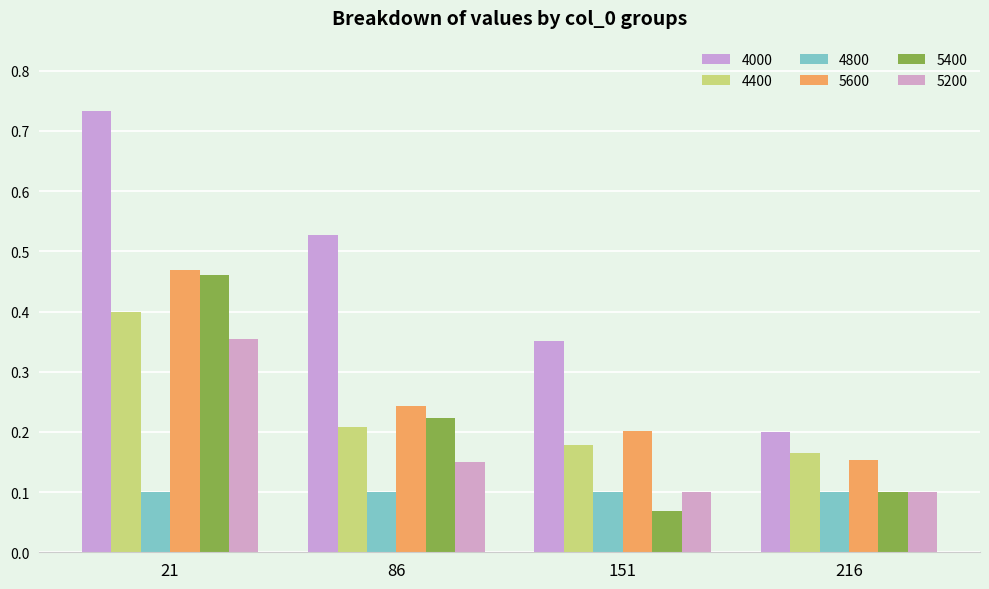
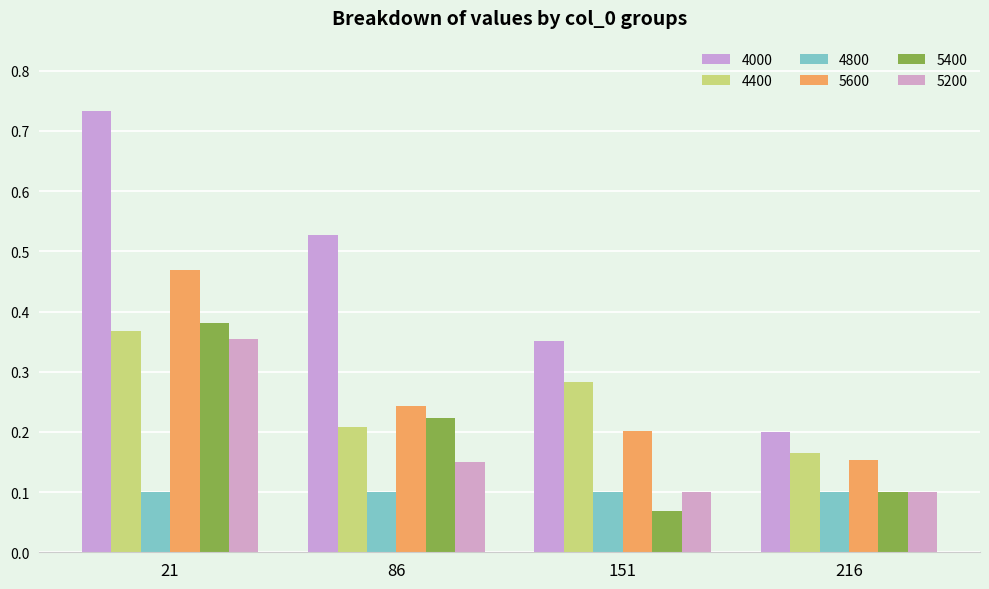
4400, 21: 0.40 -> 0.37
5400, 21: 0.46 -> 0.38
4400, 151: 0.18 -> 0.28
